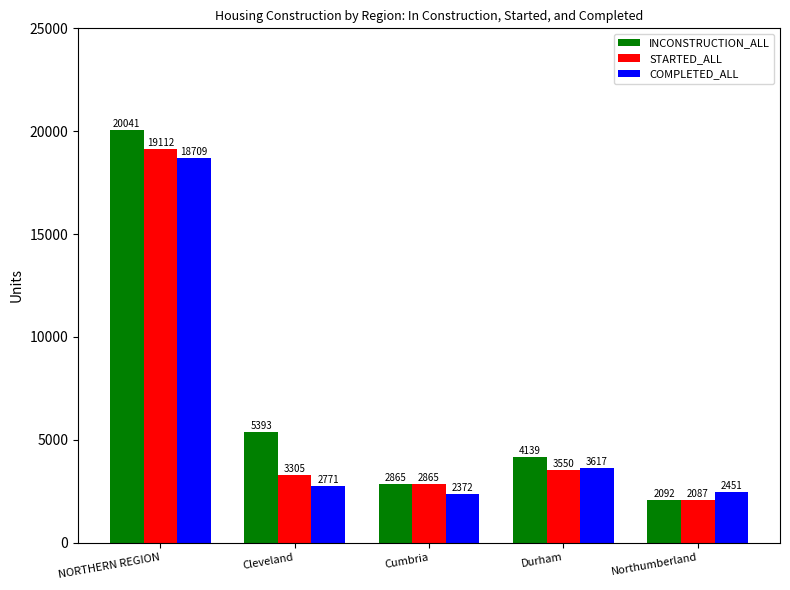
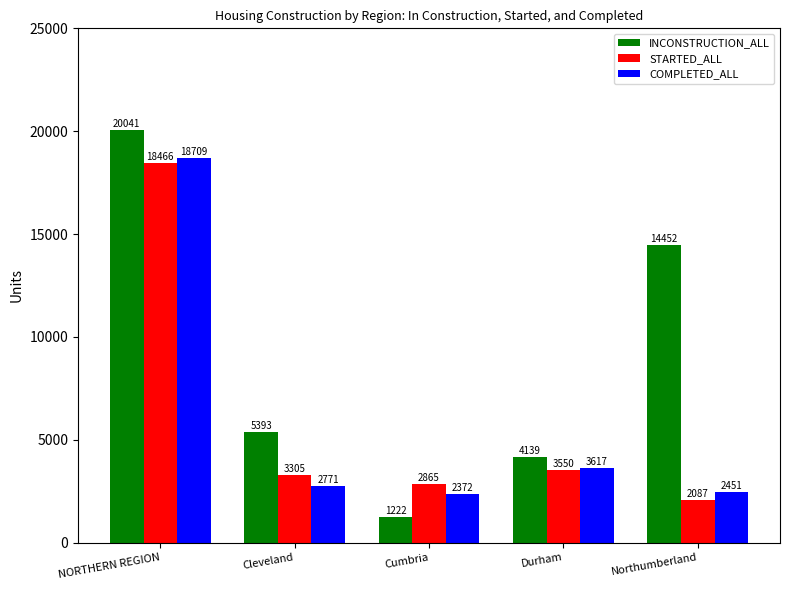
STARTED_ALL, NORTHERN REGION: 19112 -> 18466
INCONSTRUCTION_ALL, Cumbria: 2865 -> 1222
INCONSTRUCTION_ALL, Northumberland: 2092 -> 14452
